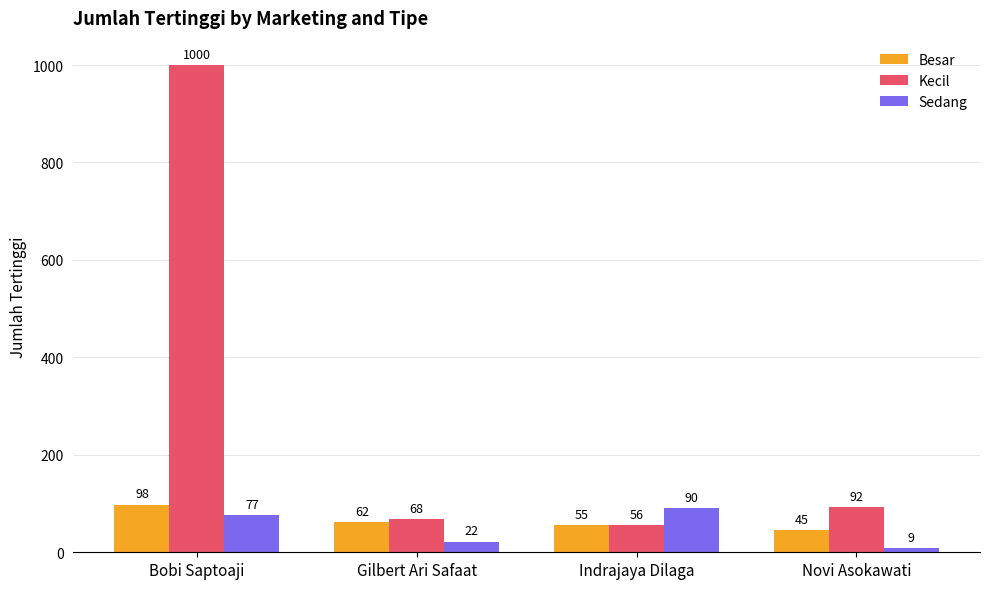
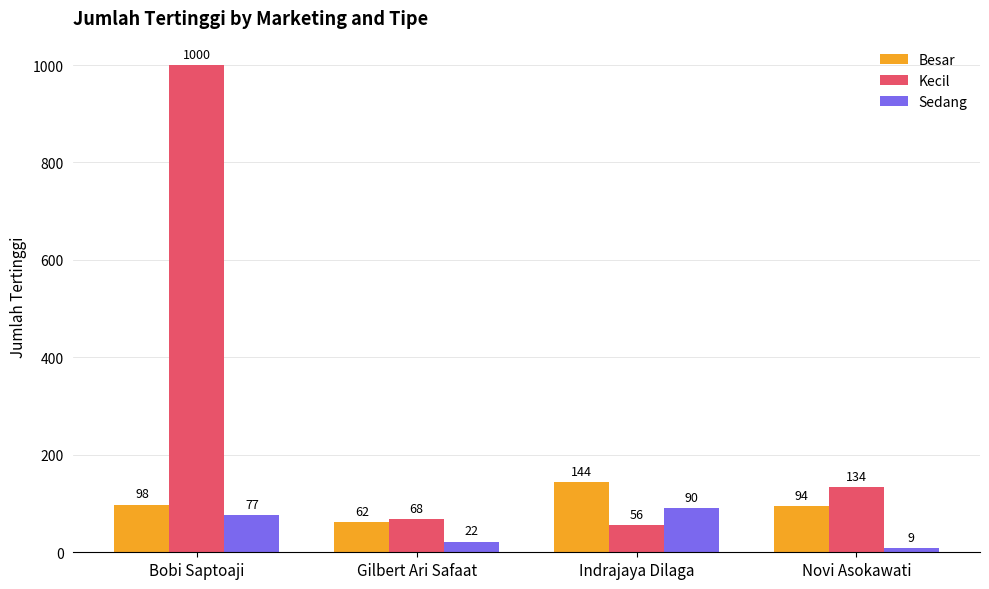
Besar, Indrajaya Dilaga: 55 -> 144
Besar, Novi Asokawati: 45 -> 94
Kecil, Novi Asokawati: 92 -> 134
